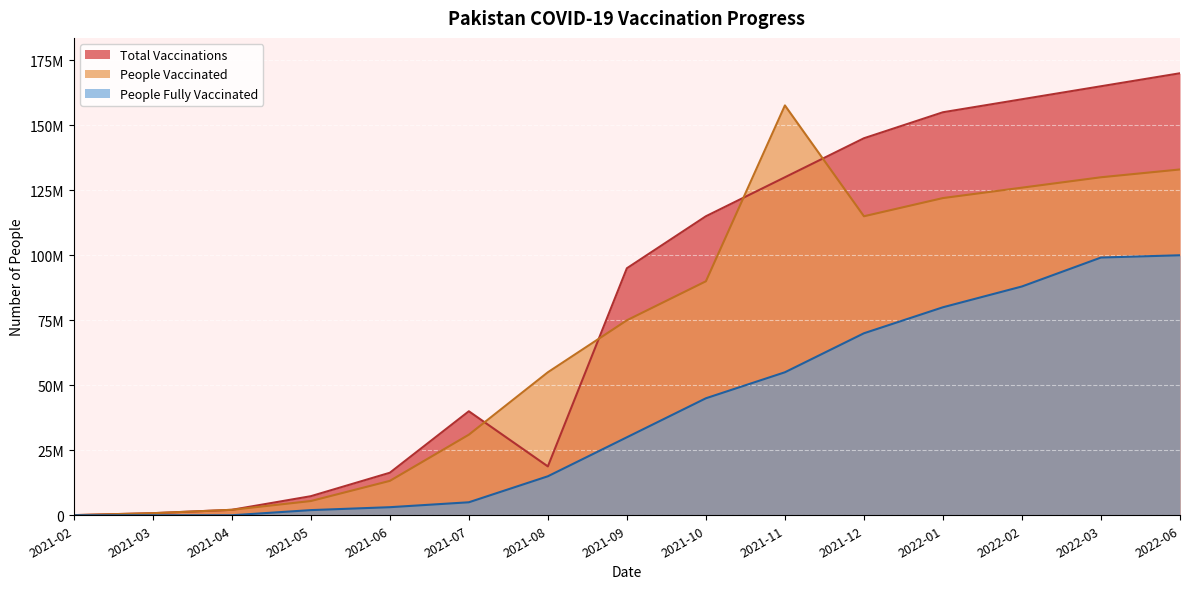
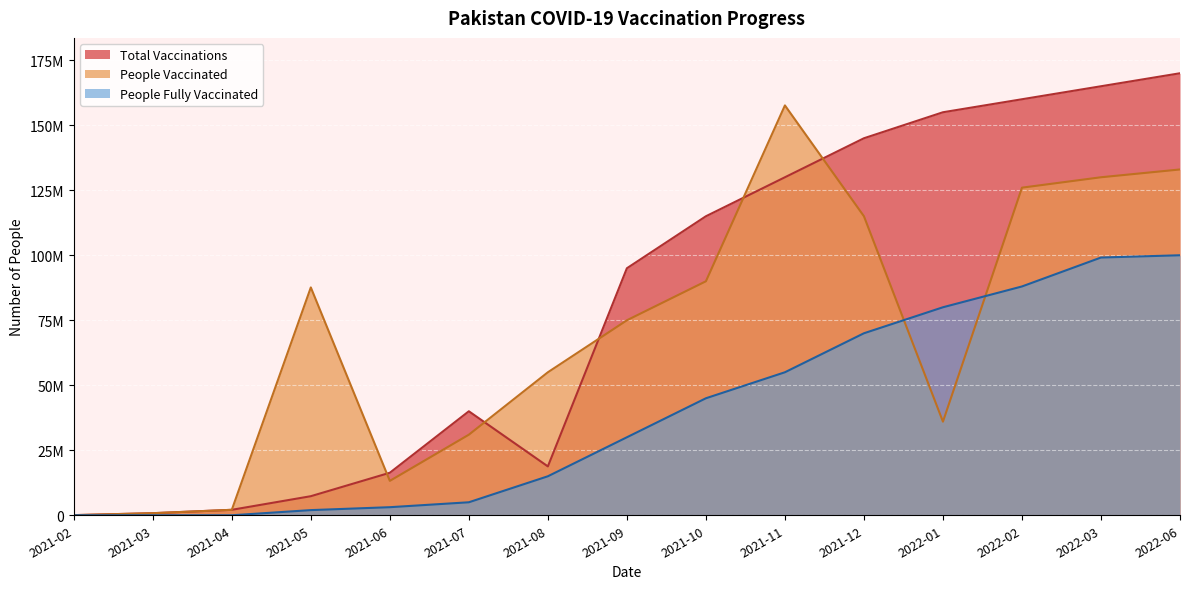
People Vaccinated, 2021-05: 5000000 -> 88000000
People Vaccinated, 2022-01: 122000000 -> 36000000
